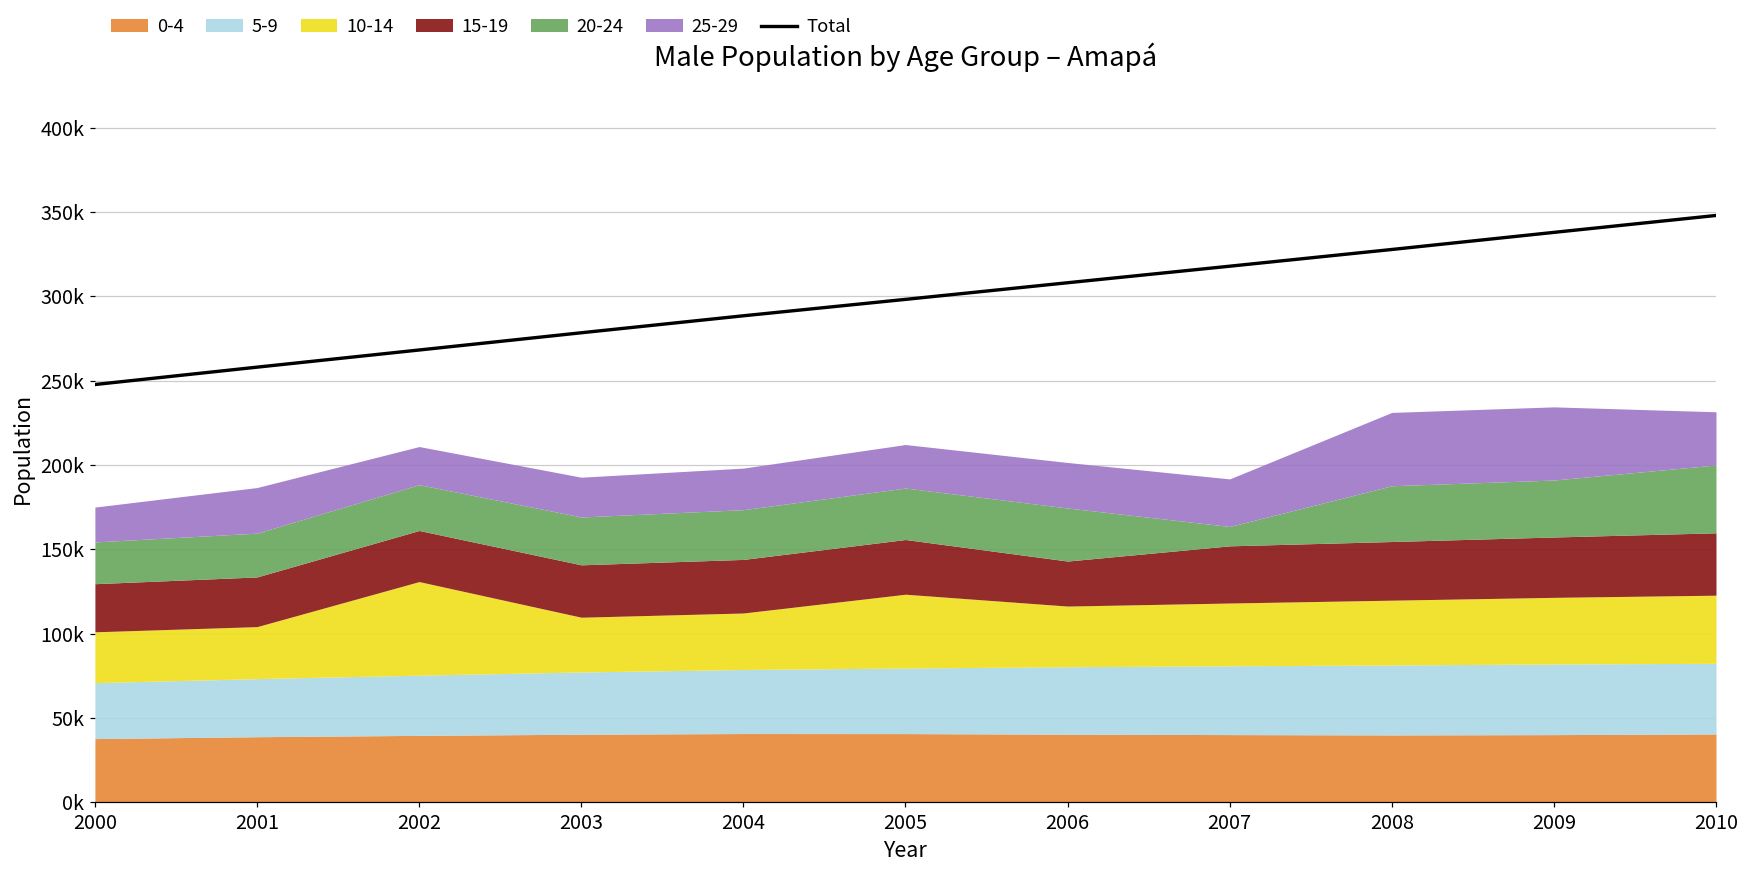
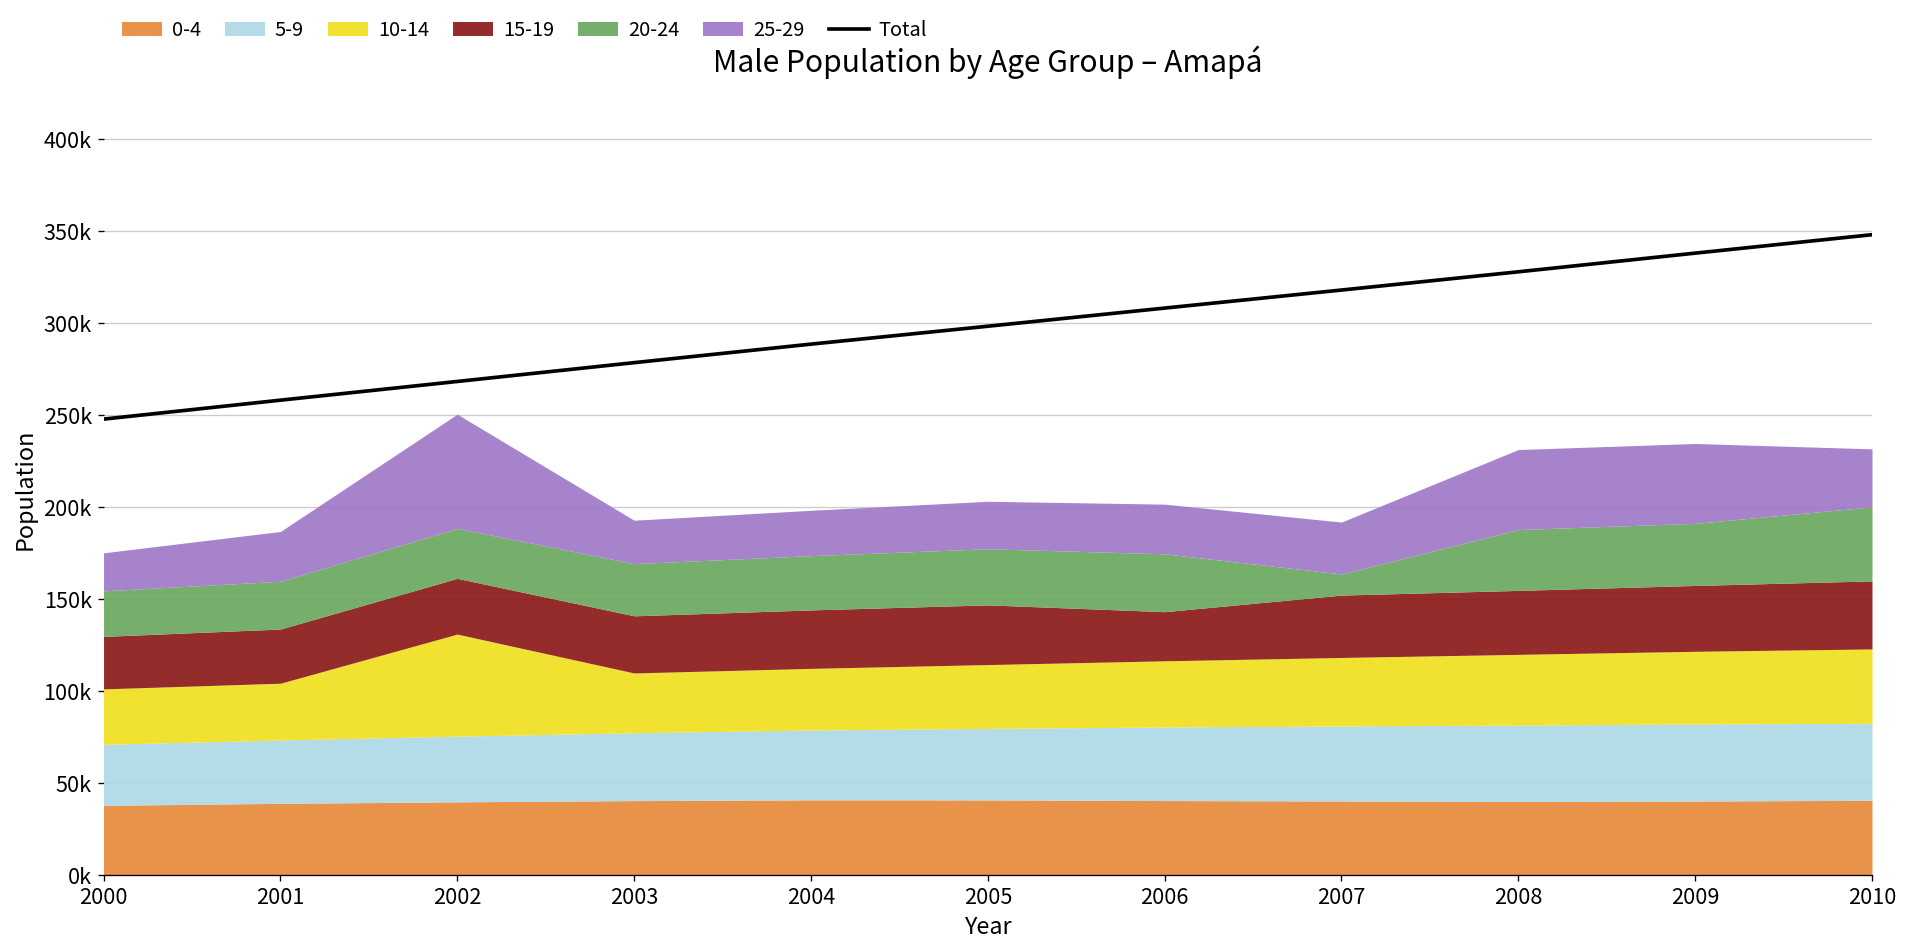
25-29, 2002: 23000 -> 62000
10-14, 2005: 44000 -> 35000
